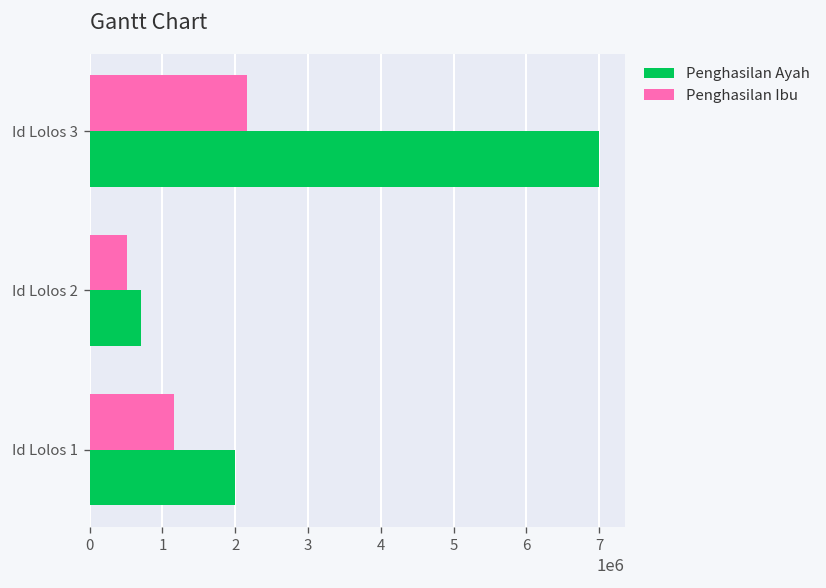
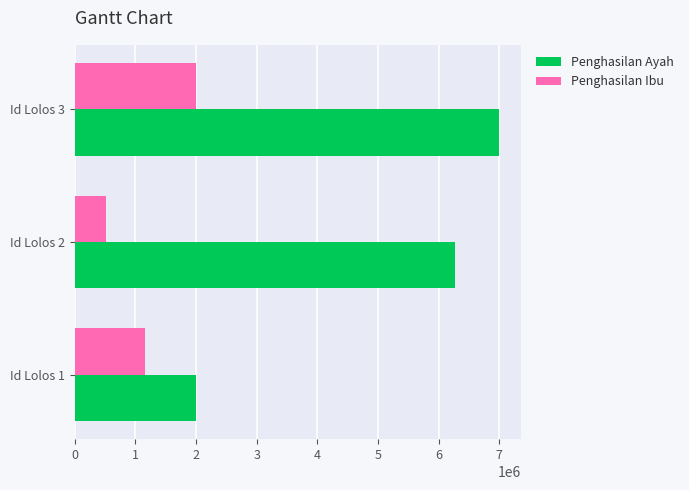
Penghasilan Ibu, Id Lolos 3: 2200000 -> 2000000
Penghasilan Ayah, Id Lolos 2: 700000 -> 6300000
